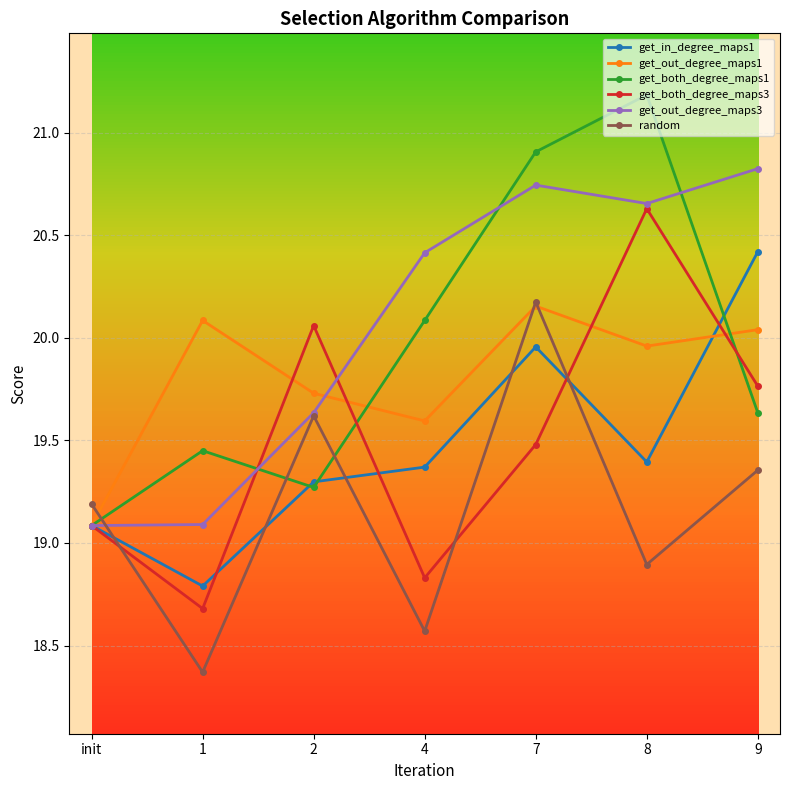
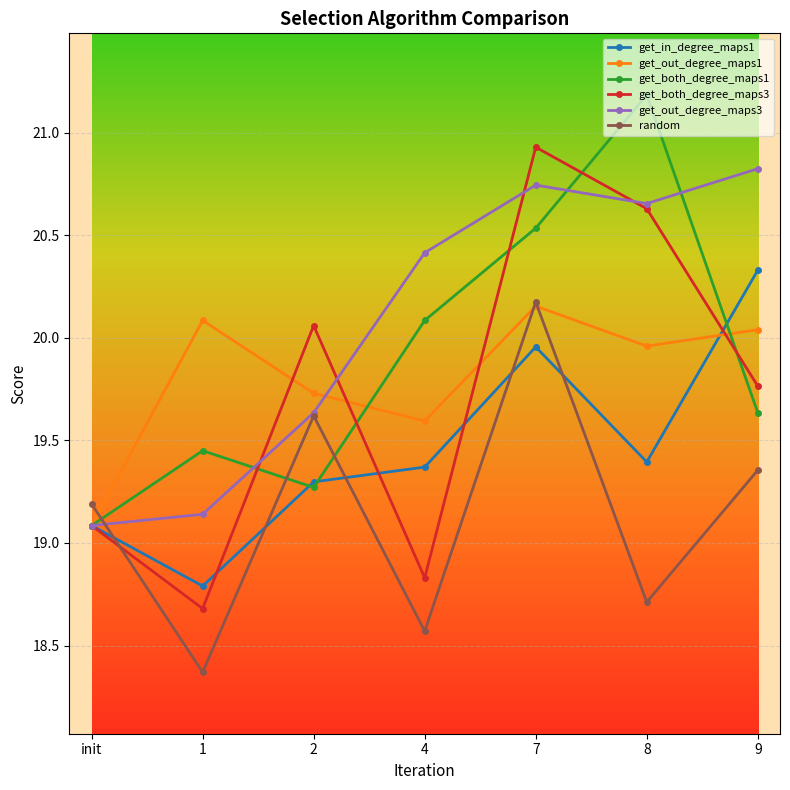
get_out_degree_maps3, 1: 19.09 -> 19.14
get_both_degree_maps1, 7: 20.91 -> 20.54
get_both_degree_maps3, 7: 19.48 -> 20.93
random, 8: 18.90 -> 18.71
get_in_degree_maps1, 9: 20.42 -> 20.33
